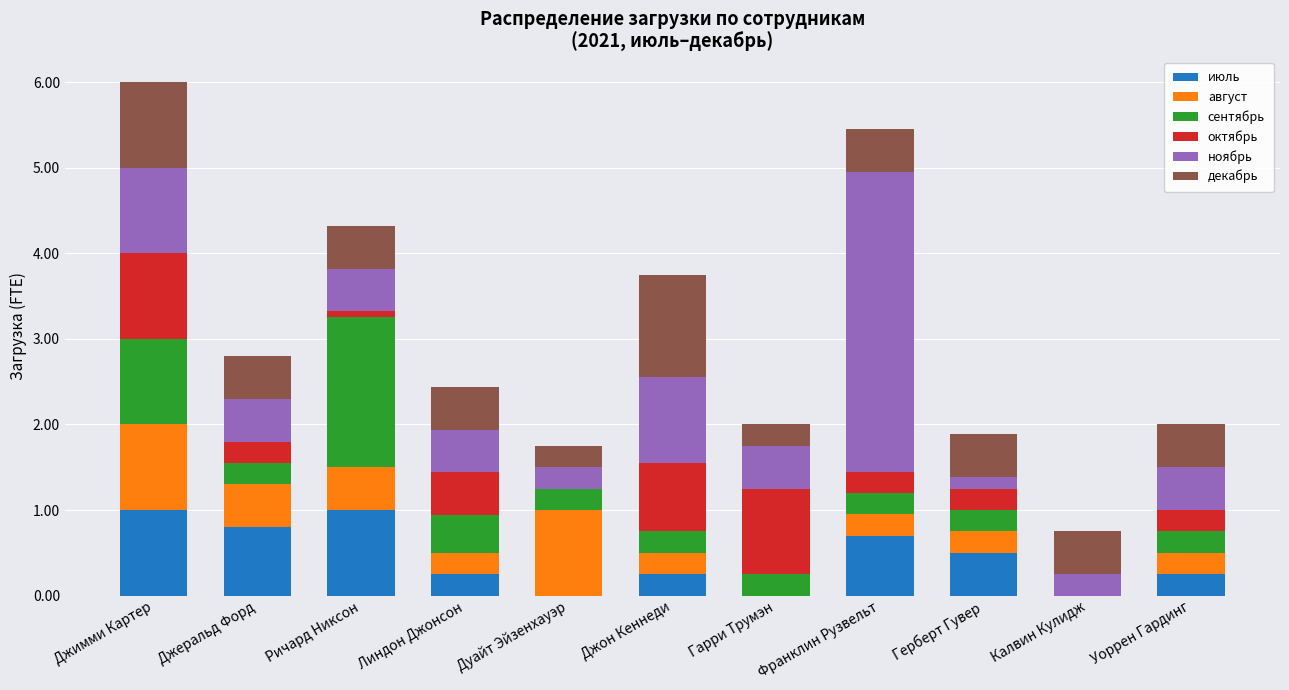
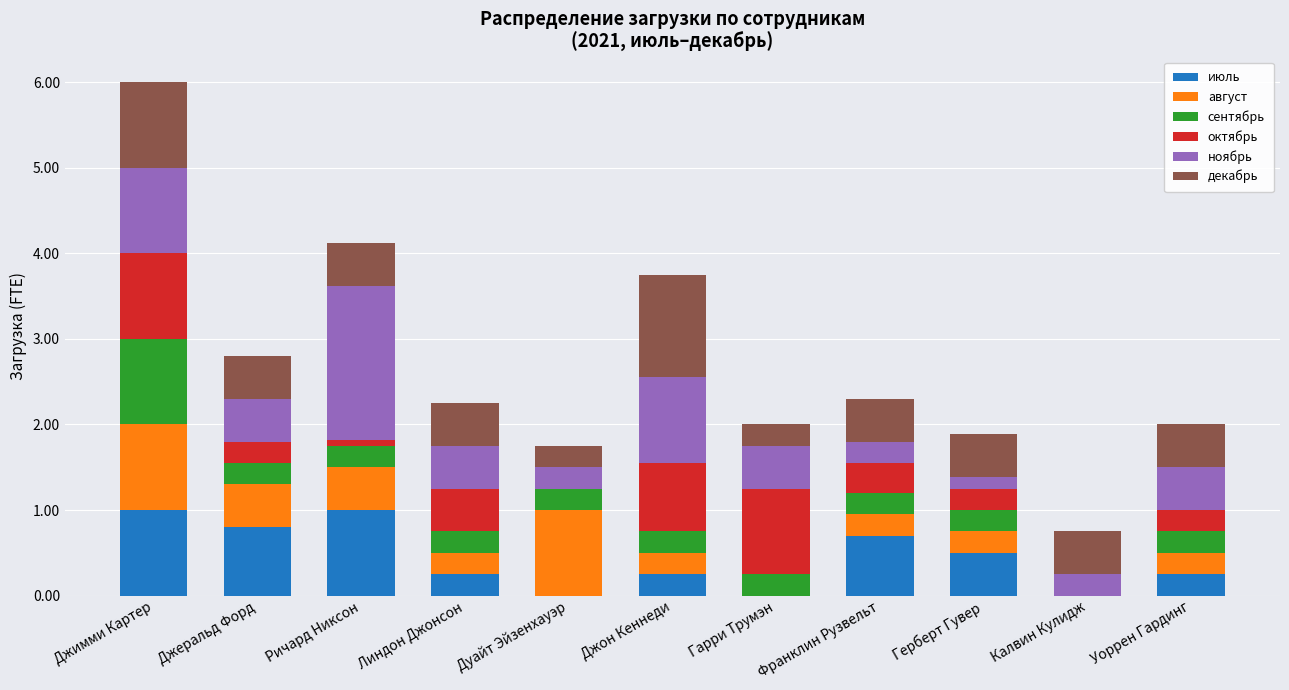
сентябрь, Ричард Никсон: 1.8 -> 0.3
ноябрь, Ричард Никсон: 0.5 -> 1.8
сентябрь, Линдон Джонсон: 0.4 -> 0.3
октябрь, Франклин Рузвельт: 0.3 -> 0.4
ноябрь, Франклин Рузвельт: 3.5 -> 0.3
